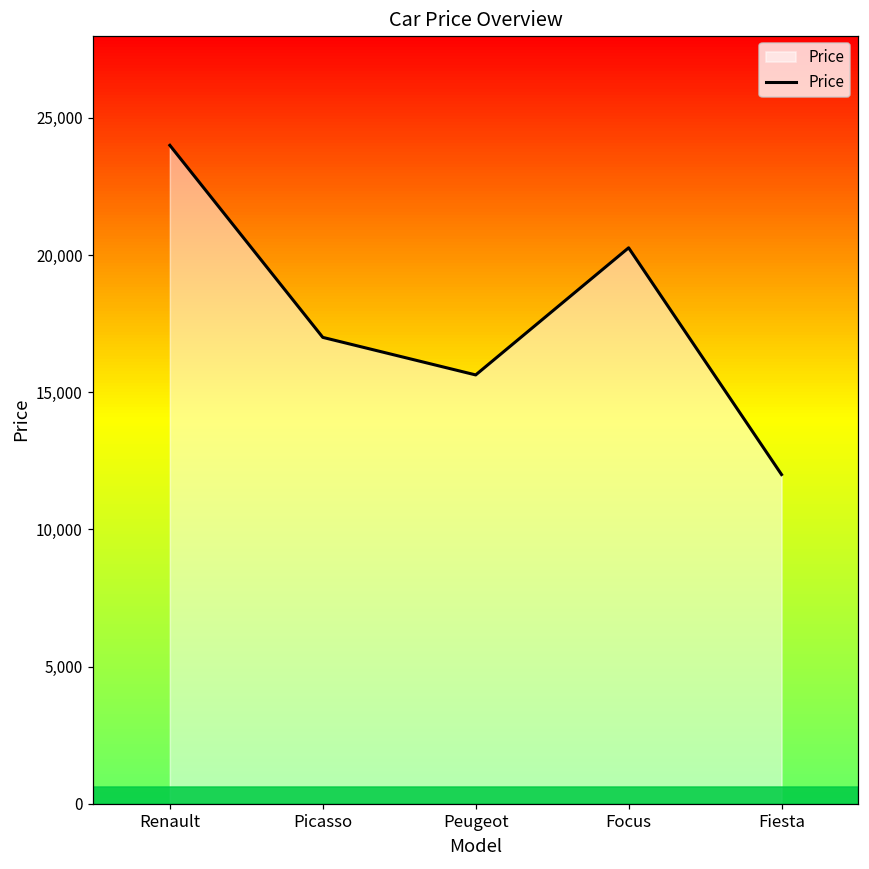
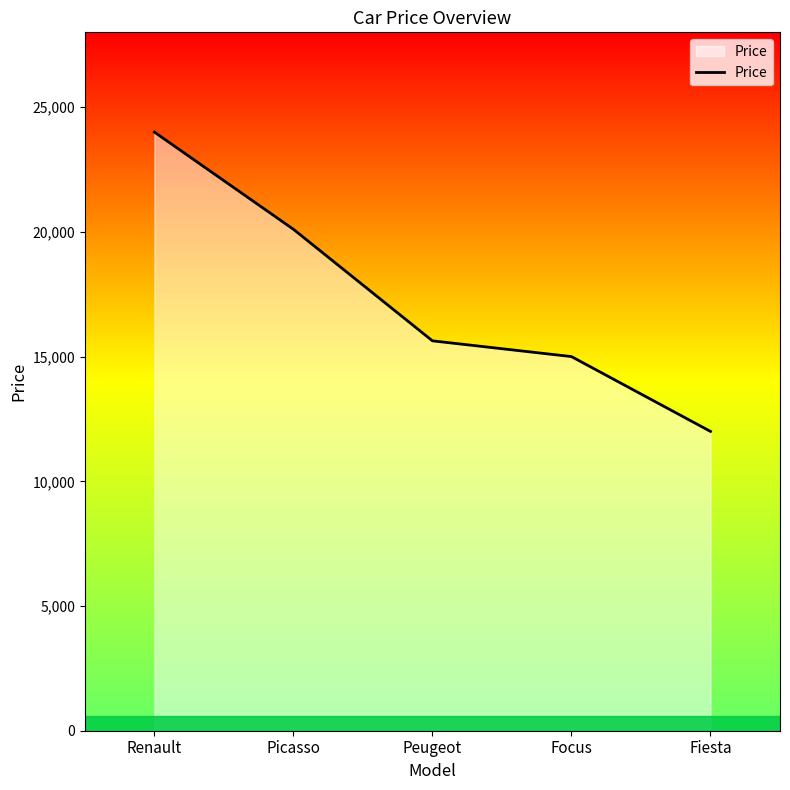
Picasso: 17,000 -> 20,100
Focus: 20,300 -> 15,000
